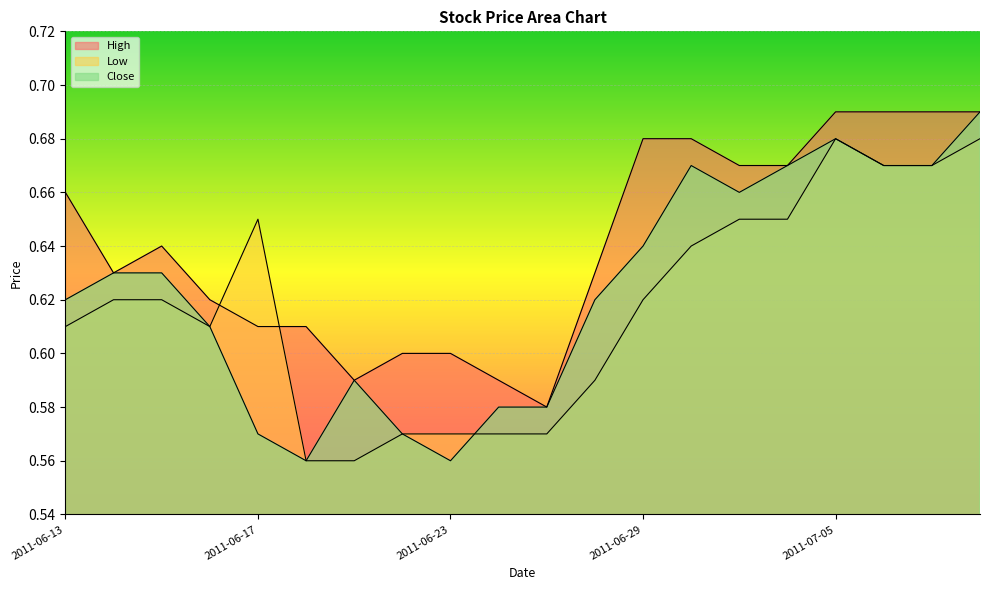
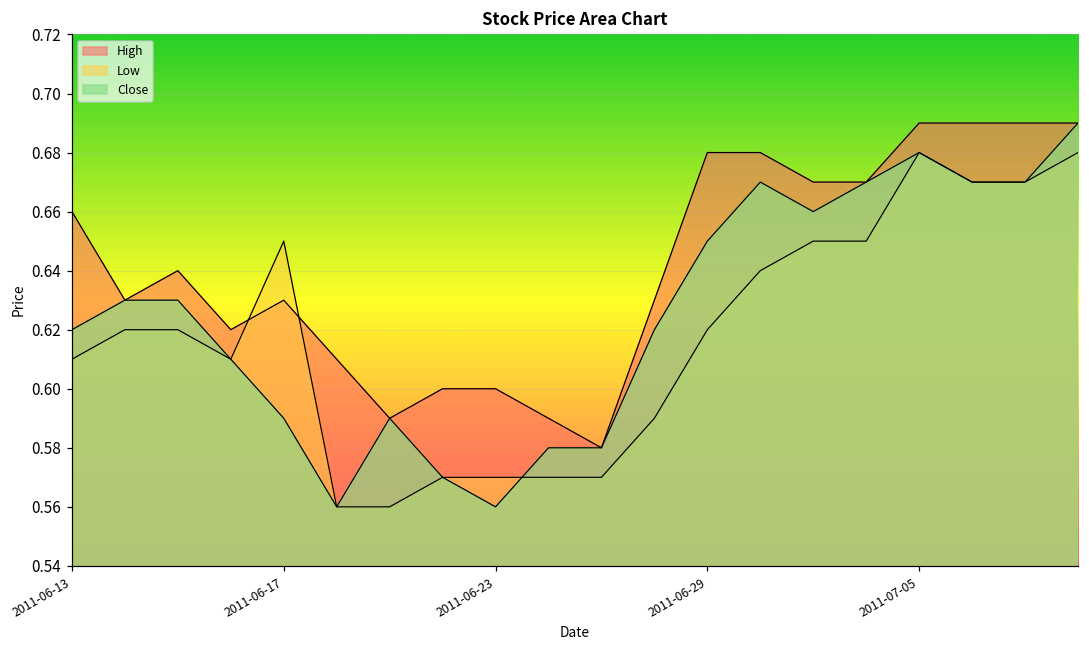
High, 2011-06-17: 0.61 -> 0.63
Close, 2011-06-17: 0.57 -> 0.59
Close, 2011-06-29: 0.64 -> 0.65
